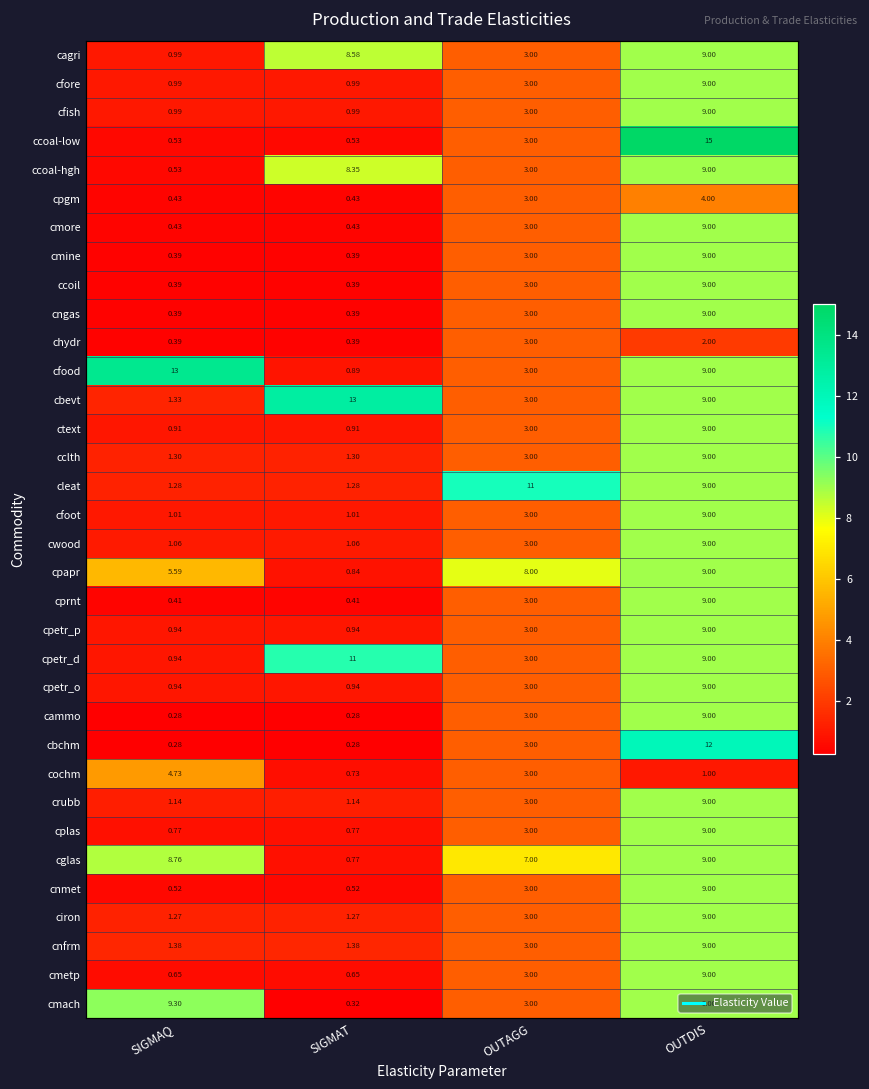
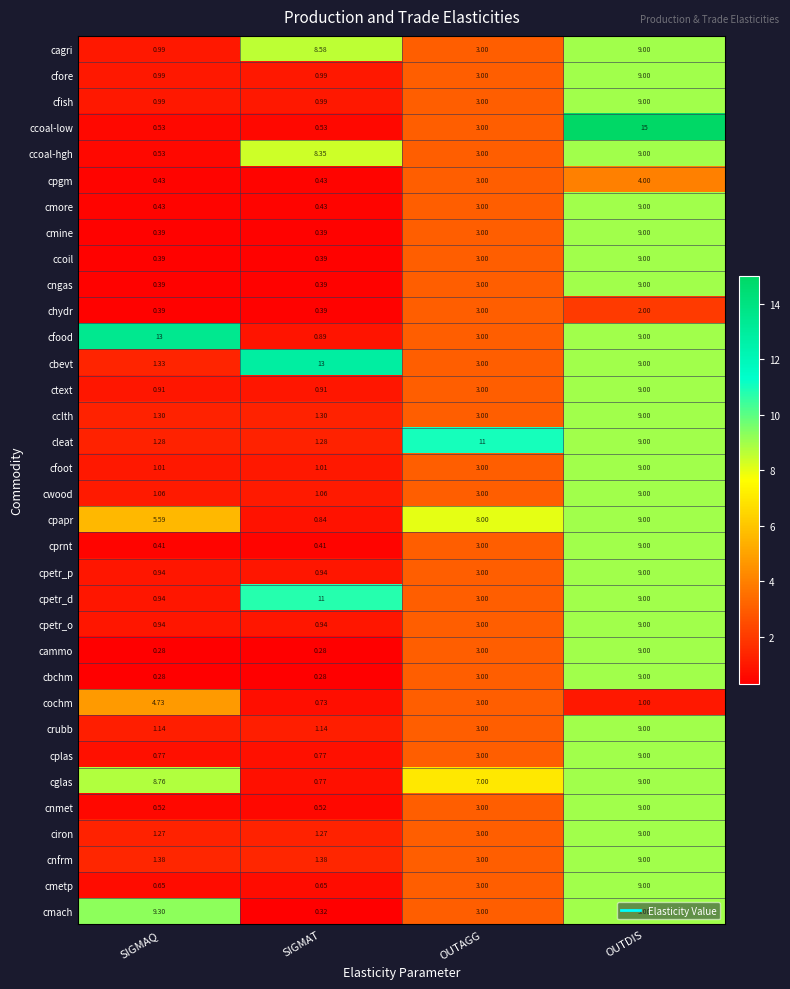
cbchm, OUTDIS: 12 -> 9.00
